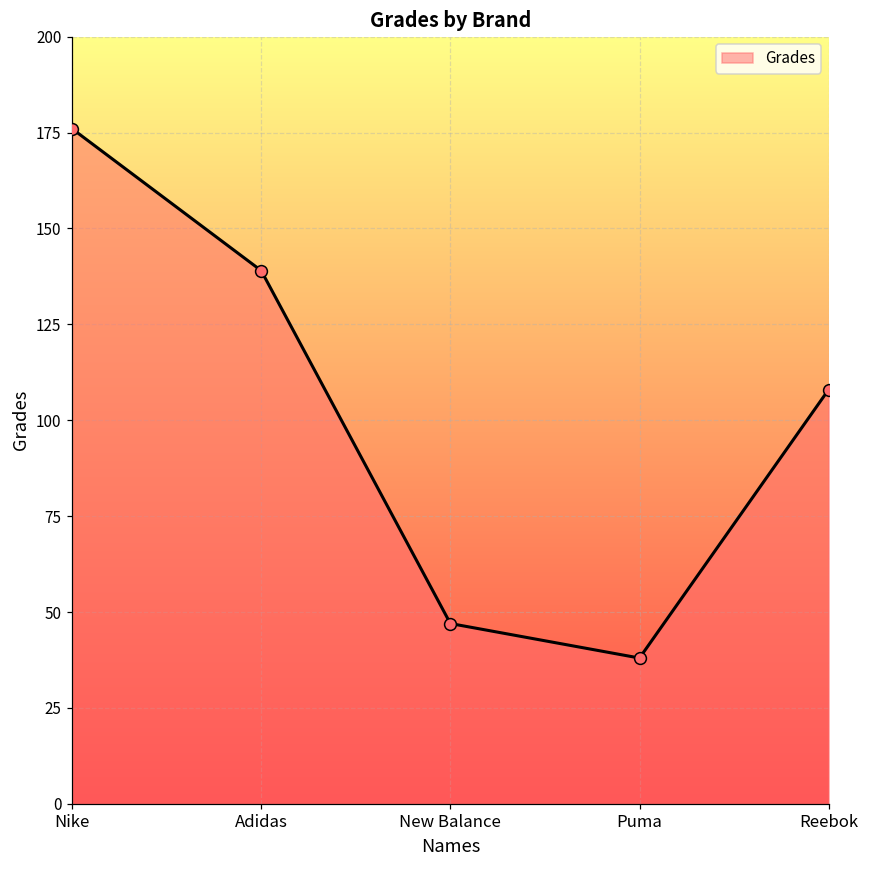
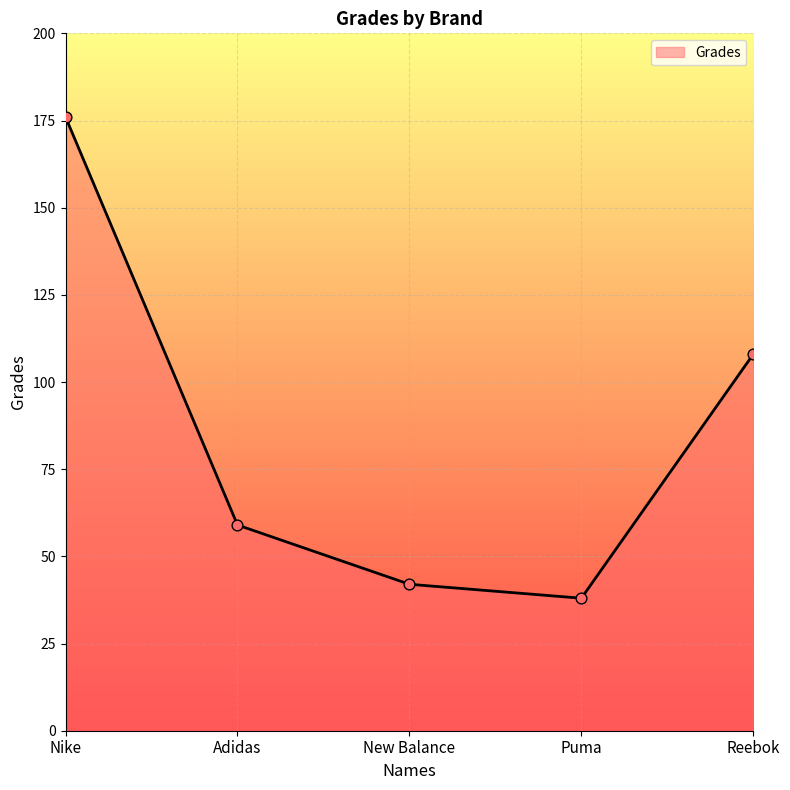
Adidas: 139 -> 59
New Balance: 47 -> 42
